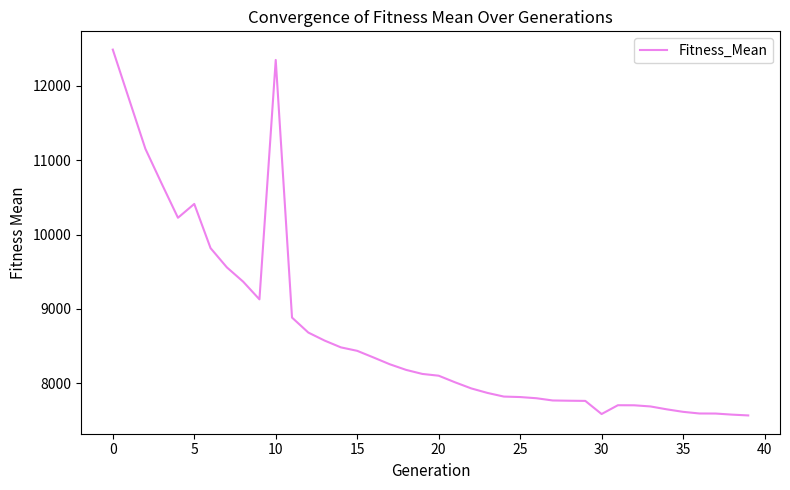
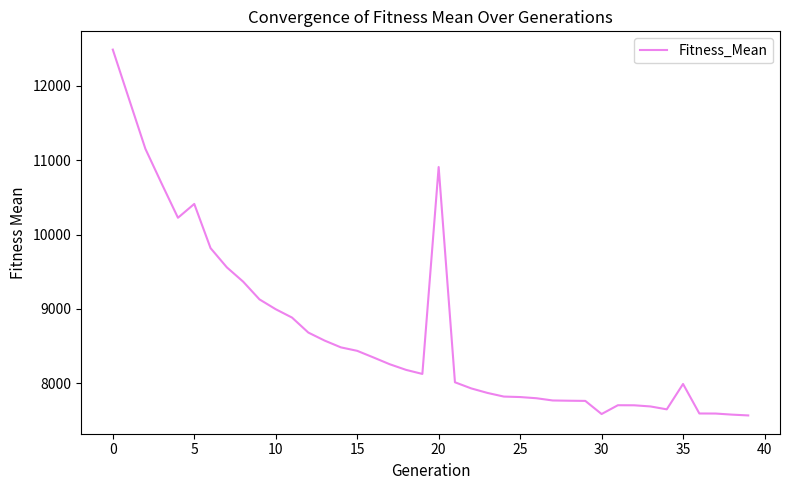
10: 12300 -> 9000
20: 8100 -> 10900
35: 7600 -> 8000
